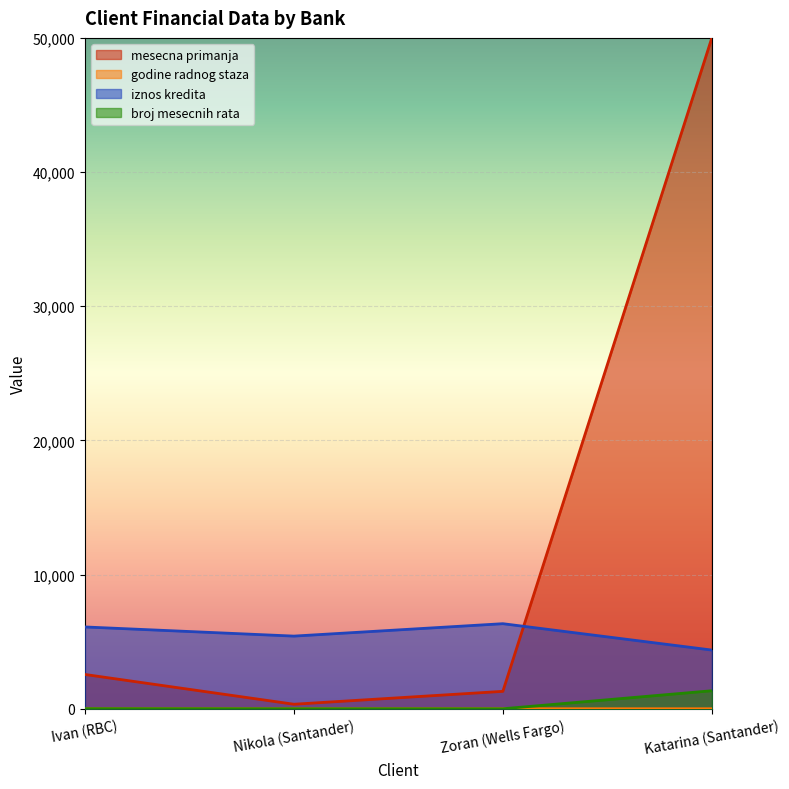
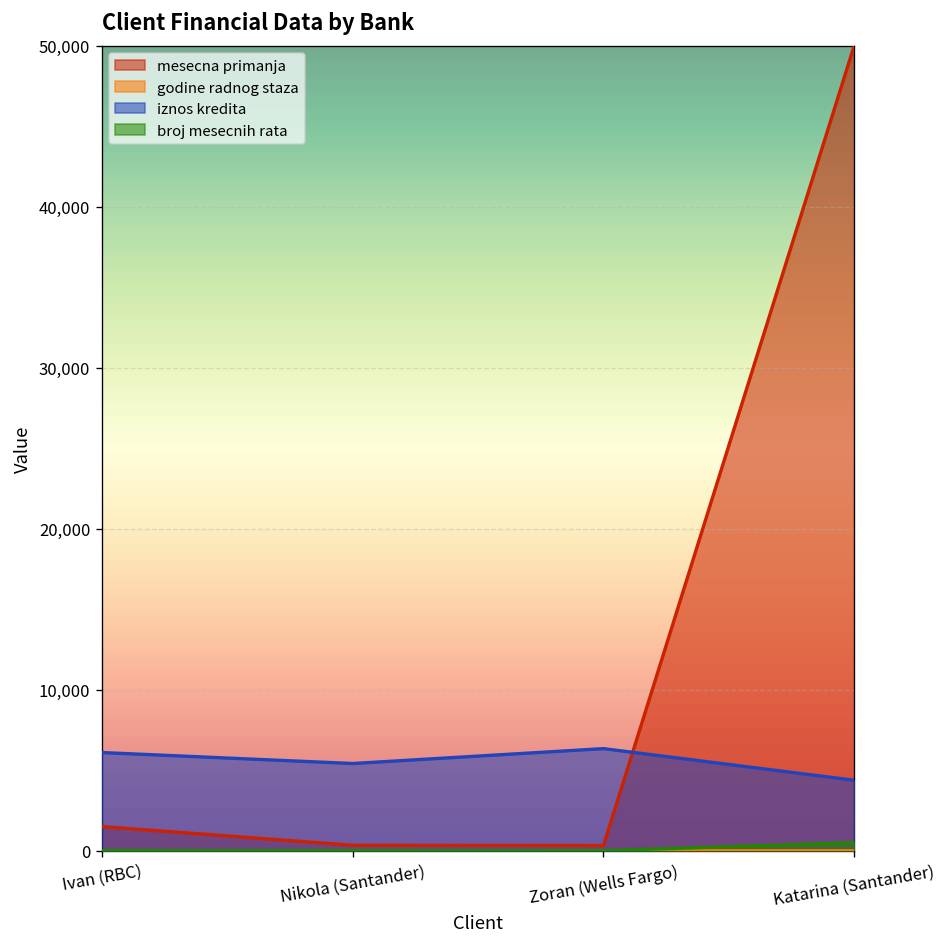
mesecna primanja, Ivan (RBC): 2,600 -> 1,500
mesecna primanja, Zoran (Wells Fargo): 1,300 -> 300
broj mesecnih rata, Katarina (Santander): 1,300 -> 500
